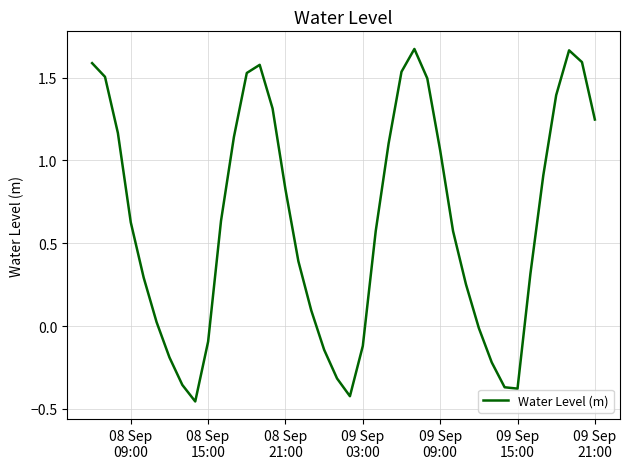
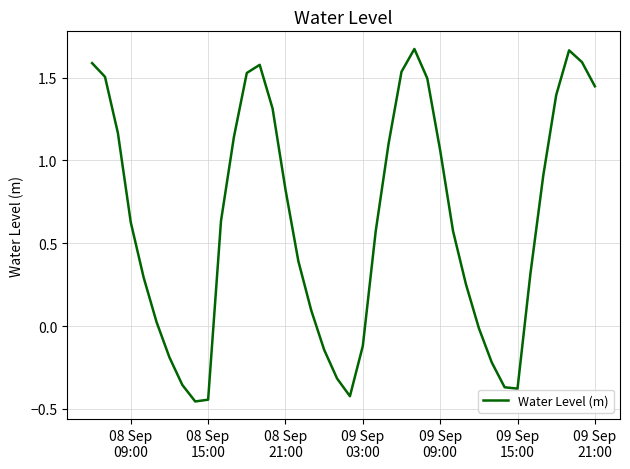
08 Sep 15:00: -0.09 -> -0.45
09 Sep 21:00: 1.25 -> 1.45
